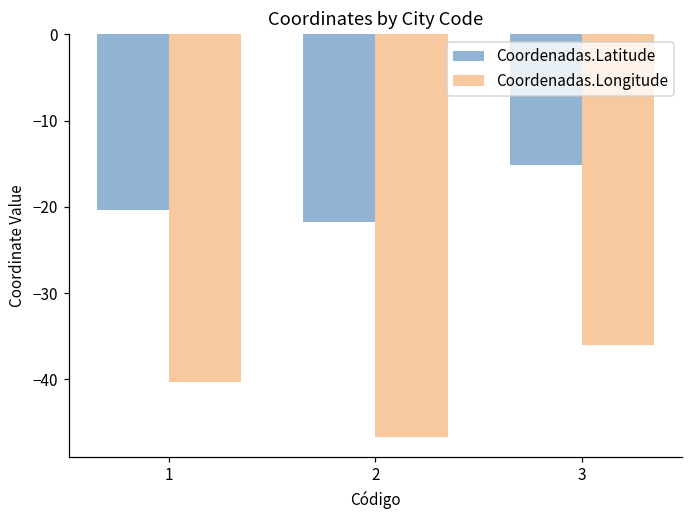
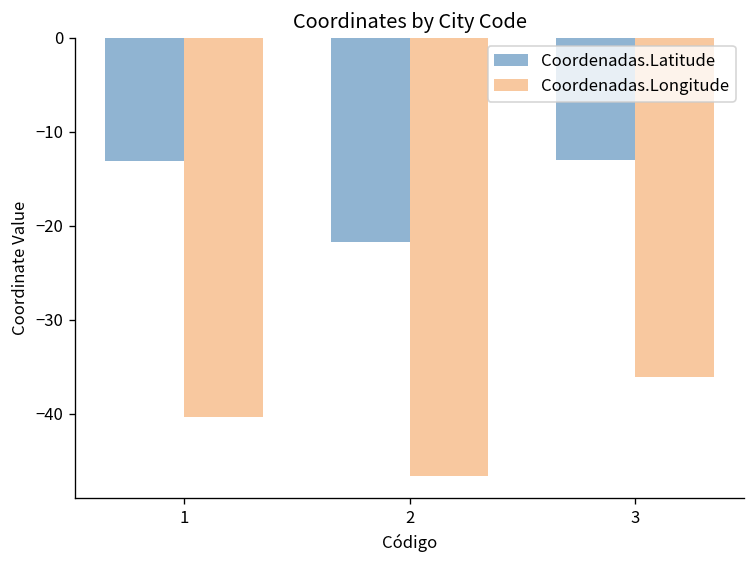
Coordenadas.Latitude, 1: -20 -> -13
Coordenadas.Latitude, 3: -15 -> -13
